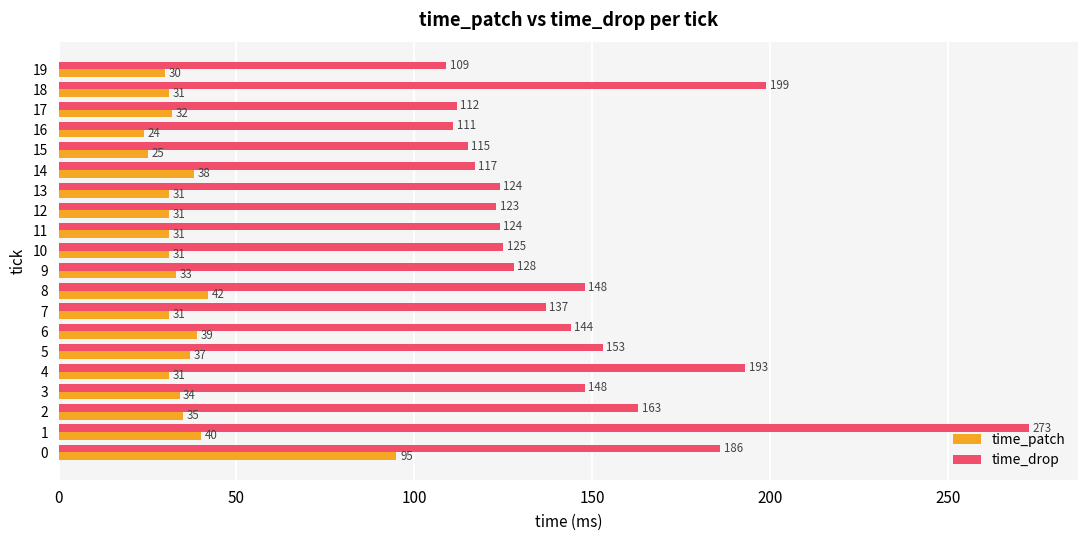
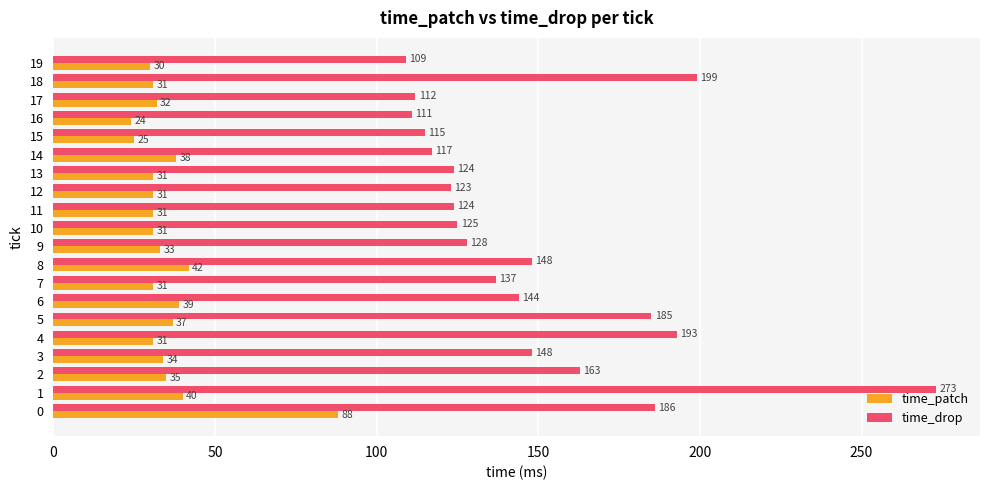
time_drop, 5: 153 -> 185
time_patch, 0: 95 -> 88
